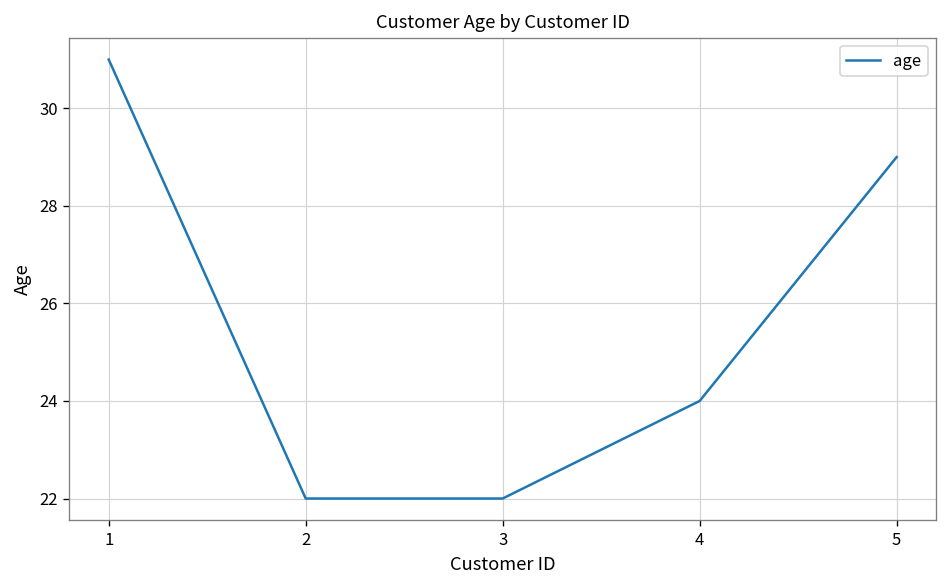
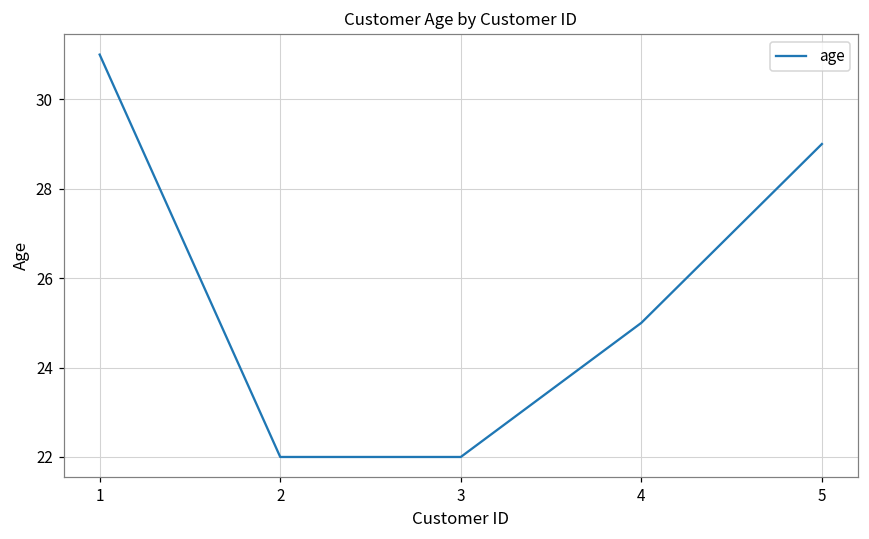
4: 24 -> 25
